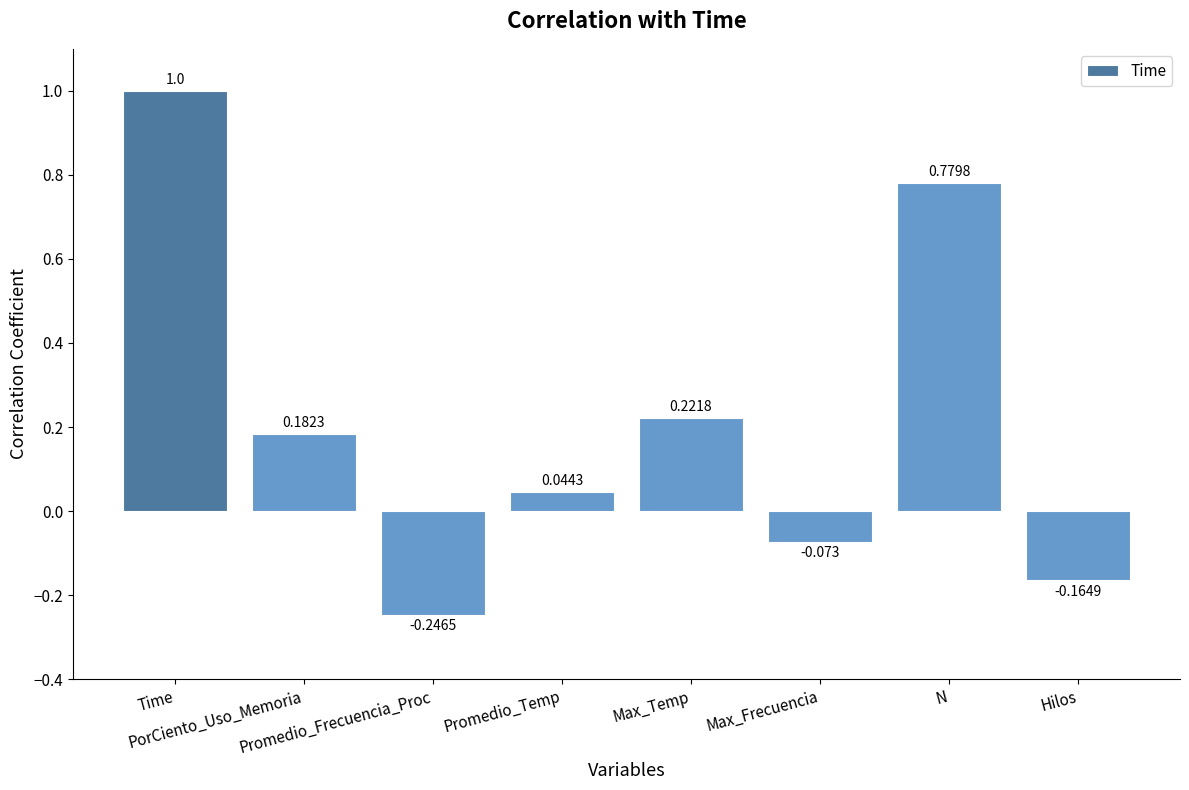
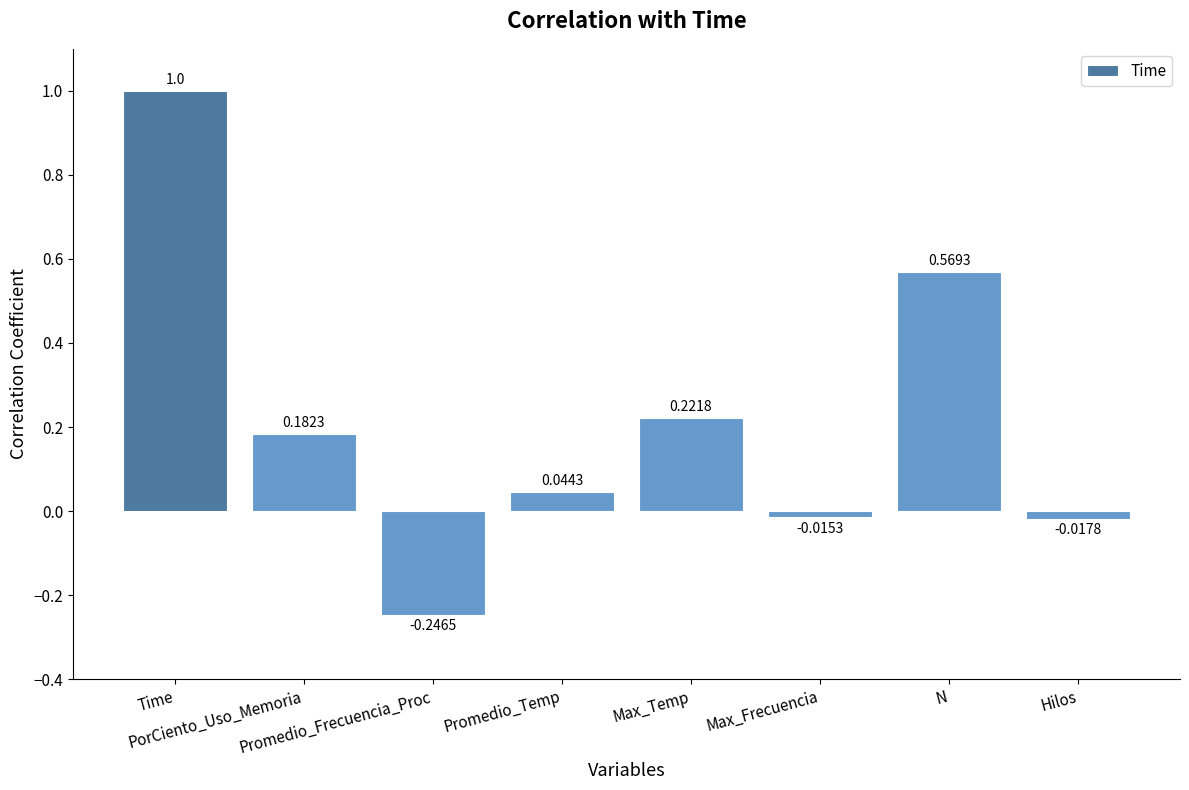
Max_Frecuencia: -0.073 -> -0.0153
N: 0.7798 -> 0.5693
Hilos: -0.1649 -> -0.0178
